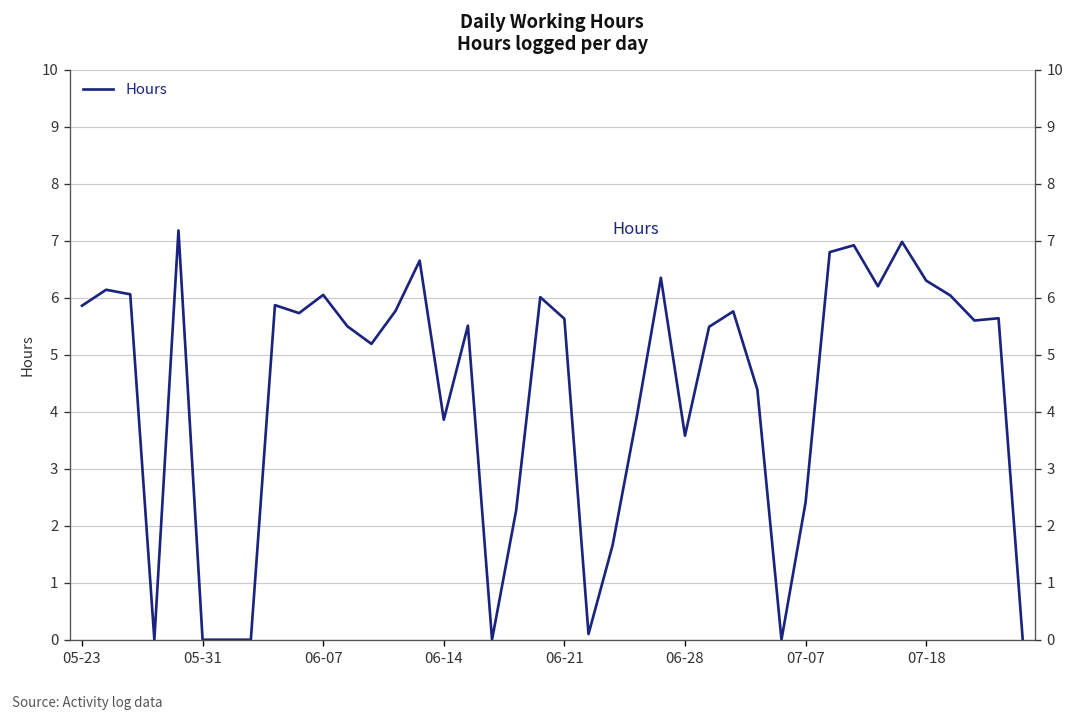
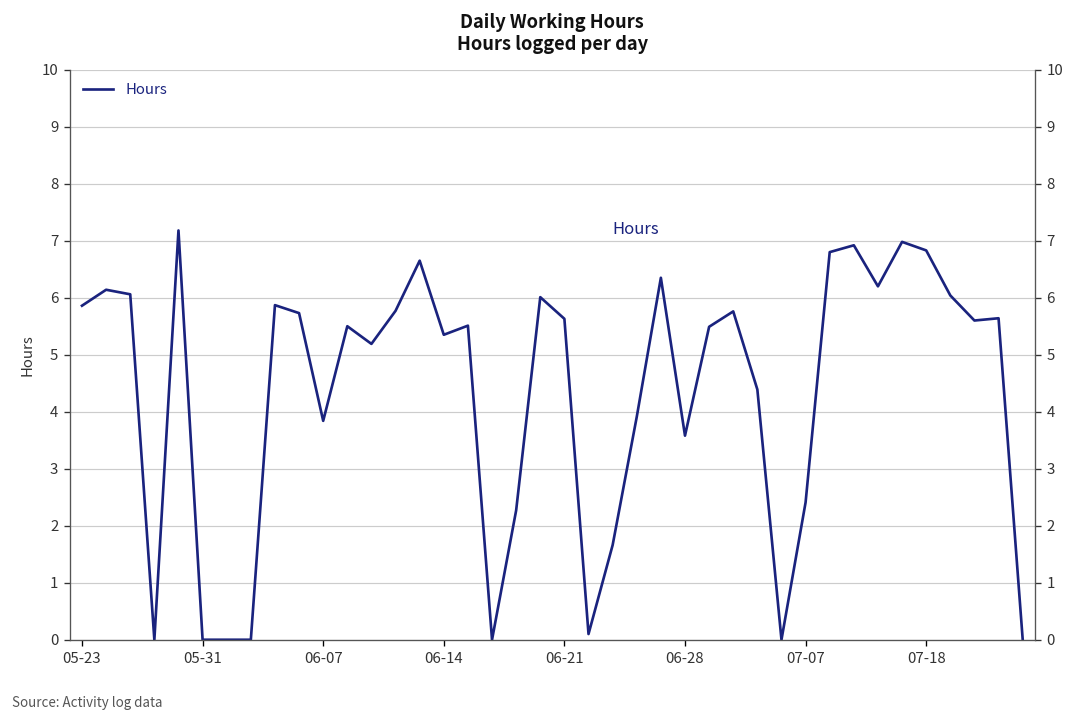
06-07: 6.1 -> 3.8
06-14: 3.9 -> 5.4
07-18: 6.3 -> 6.8
